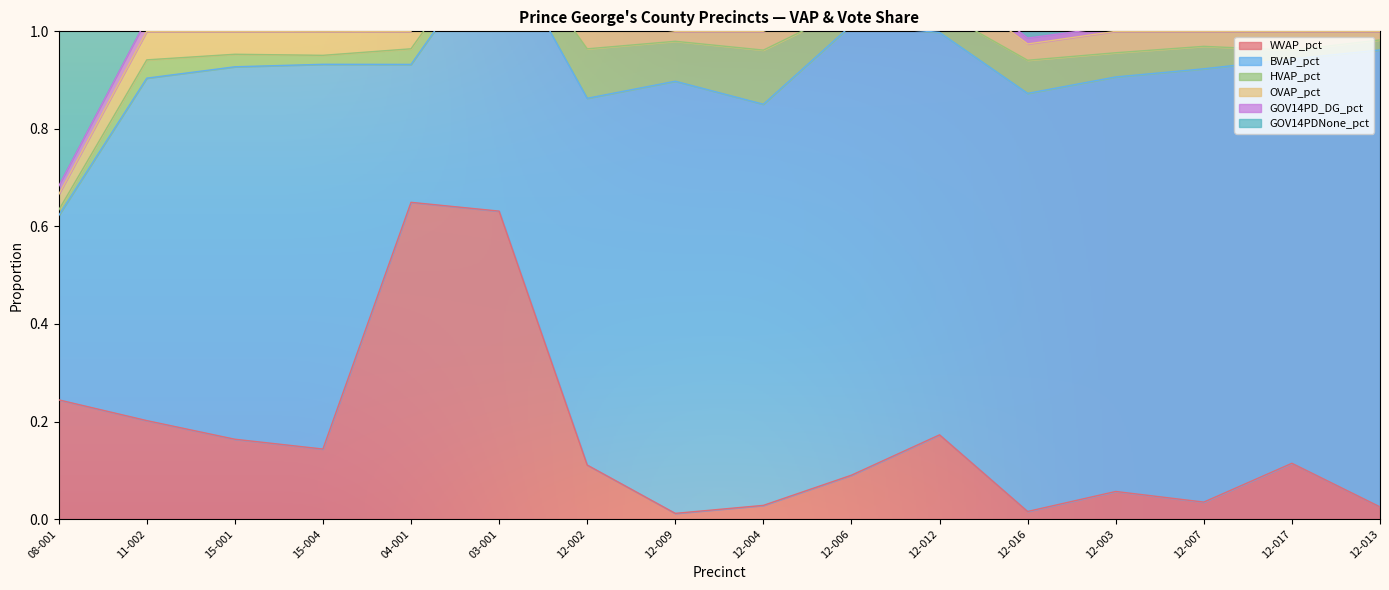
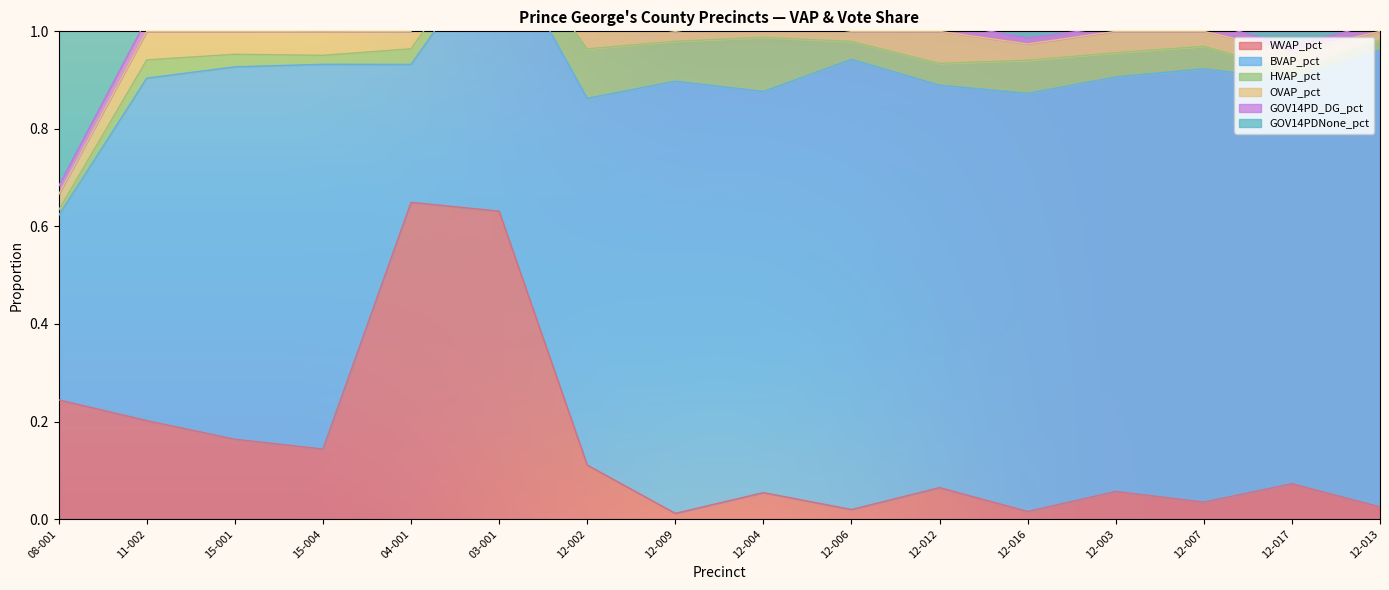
WVAP_pct, 12-004: 0.03 -> 0.05
WVAP_pct, 12-006: 0.09 -> 0.02
WVAP_pct, 12-012: 0.17 -> 0.06
WVAP_pct, 12-017: 0.11 -> 0.07
